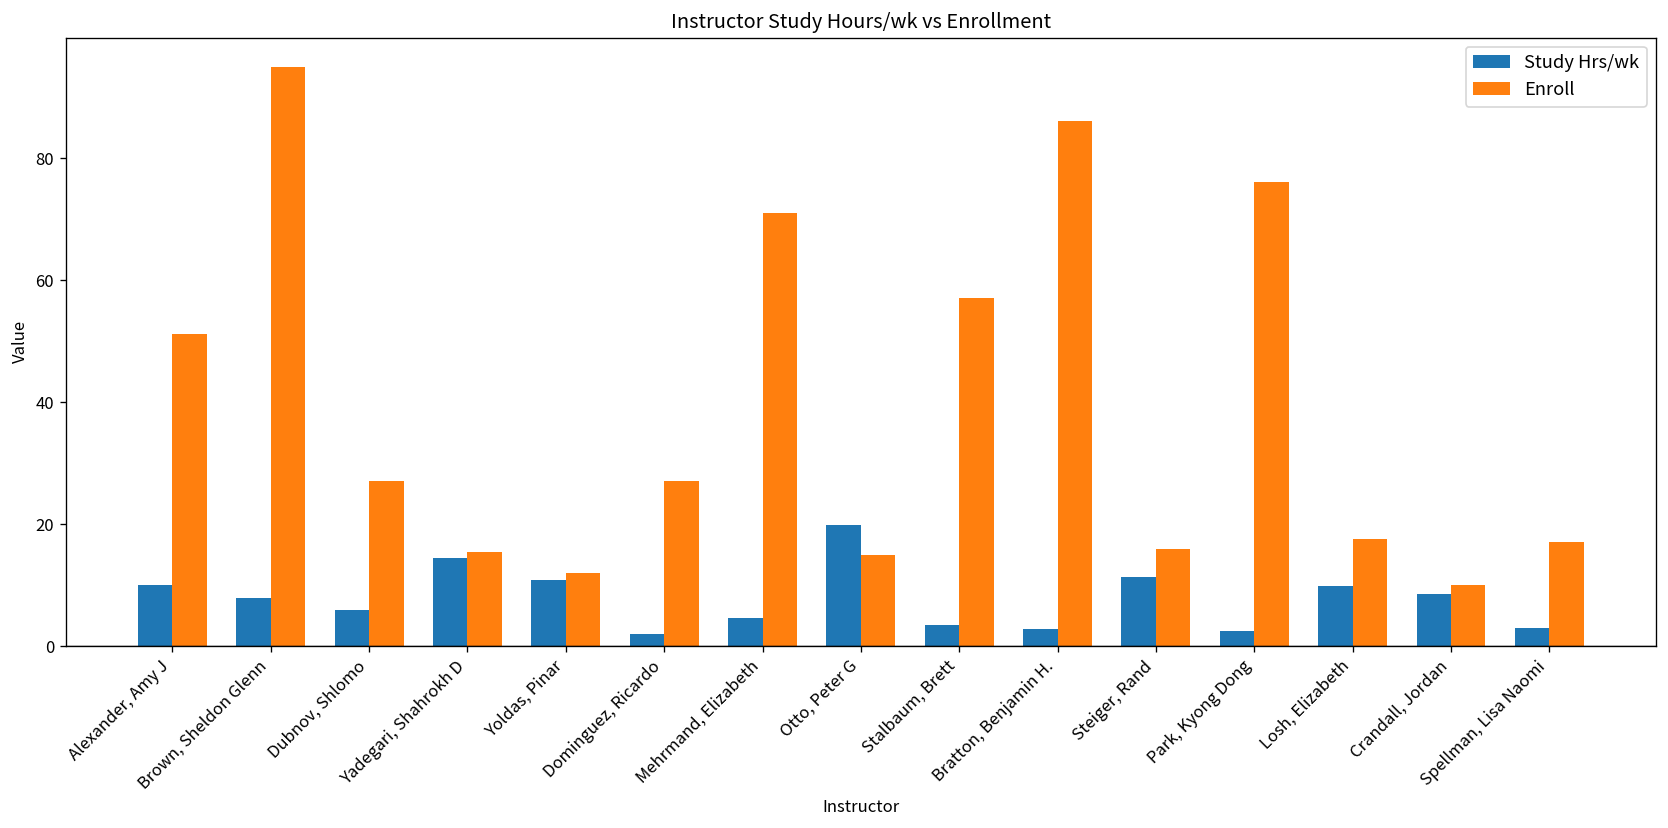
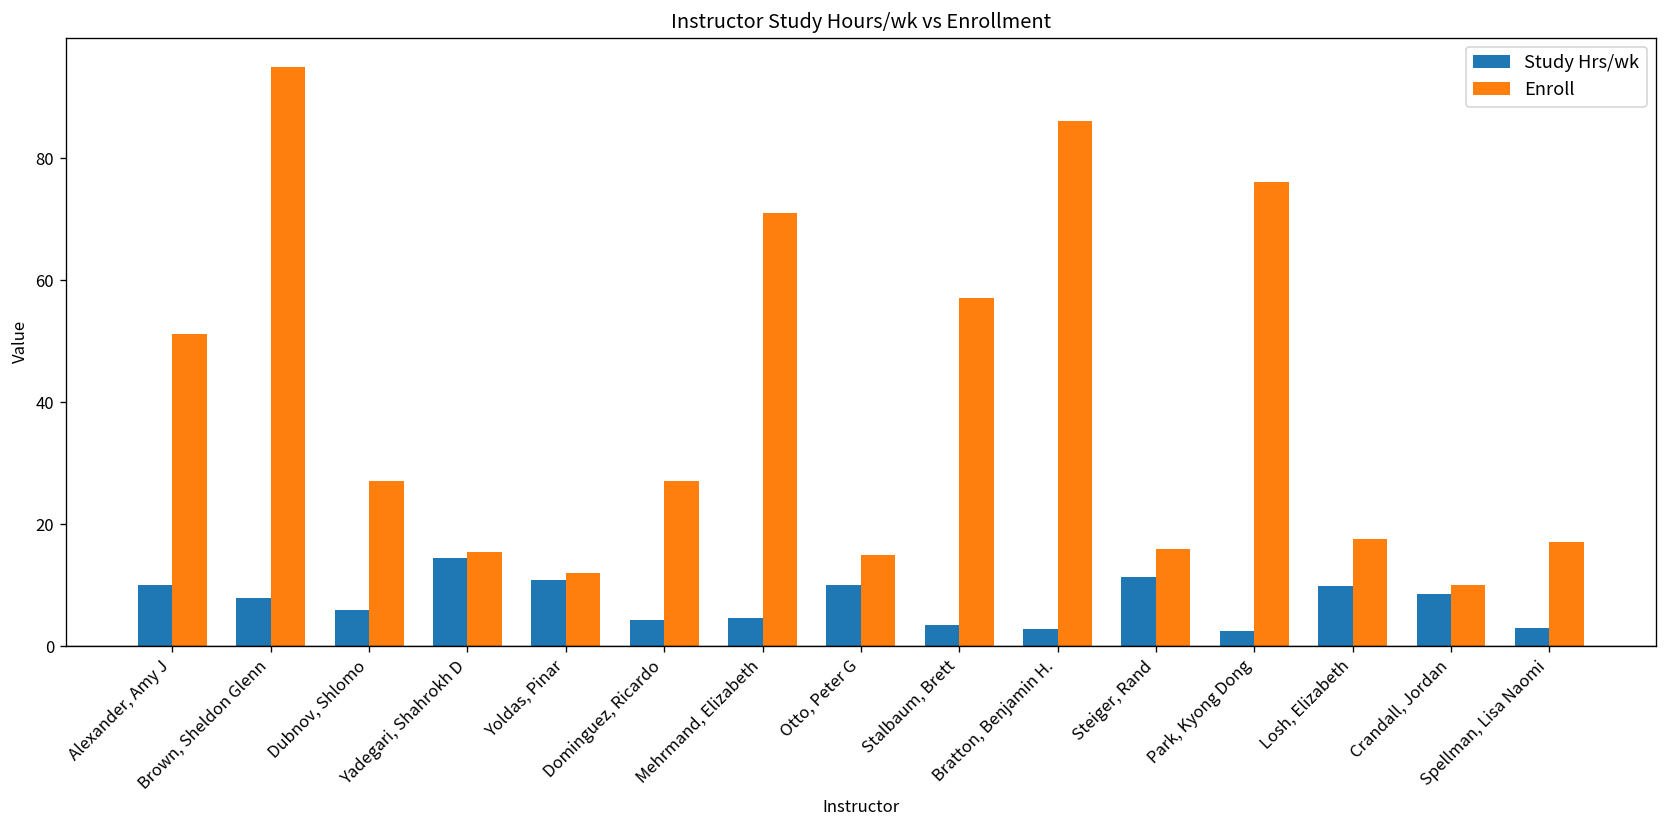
Study Hrs/wk, Dominguez, Ricardo: 2 -> 4
Study Hrs/wk, Otto, Peter G: 20 -> 10
